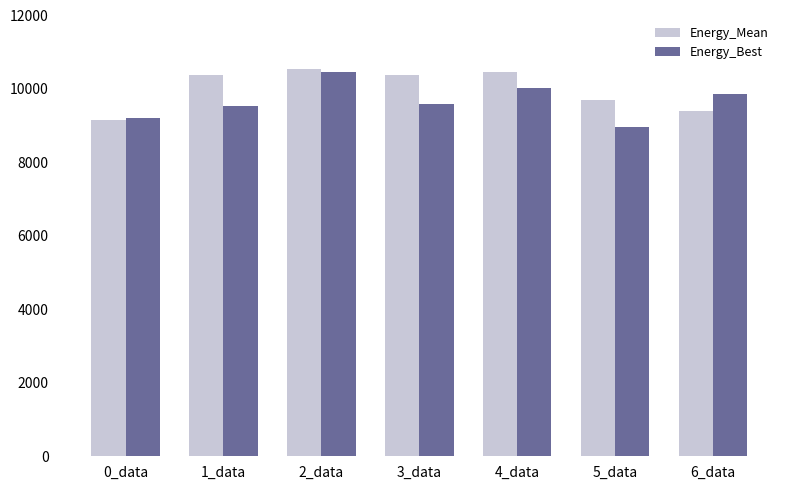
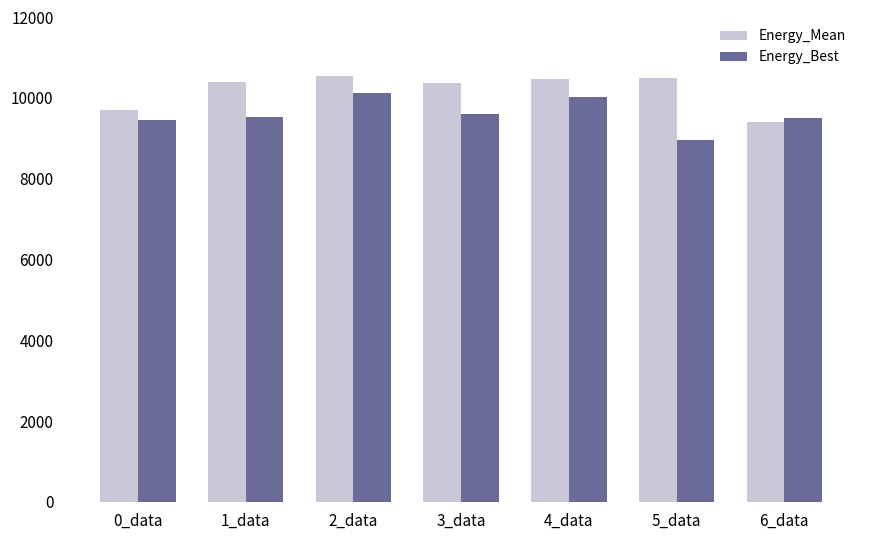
Energy_Mean, 0_data: 9200 -> 9700
Energy_Best, 0_data: 9200 -> 9500
Energy_Best, 2_data: 10500 -> 10100
Energy_Mean, 5_data: 9700 -> 10500
Energy_Best, 6_data: 9900 -> 9500
